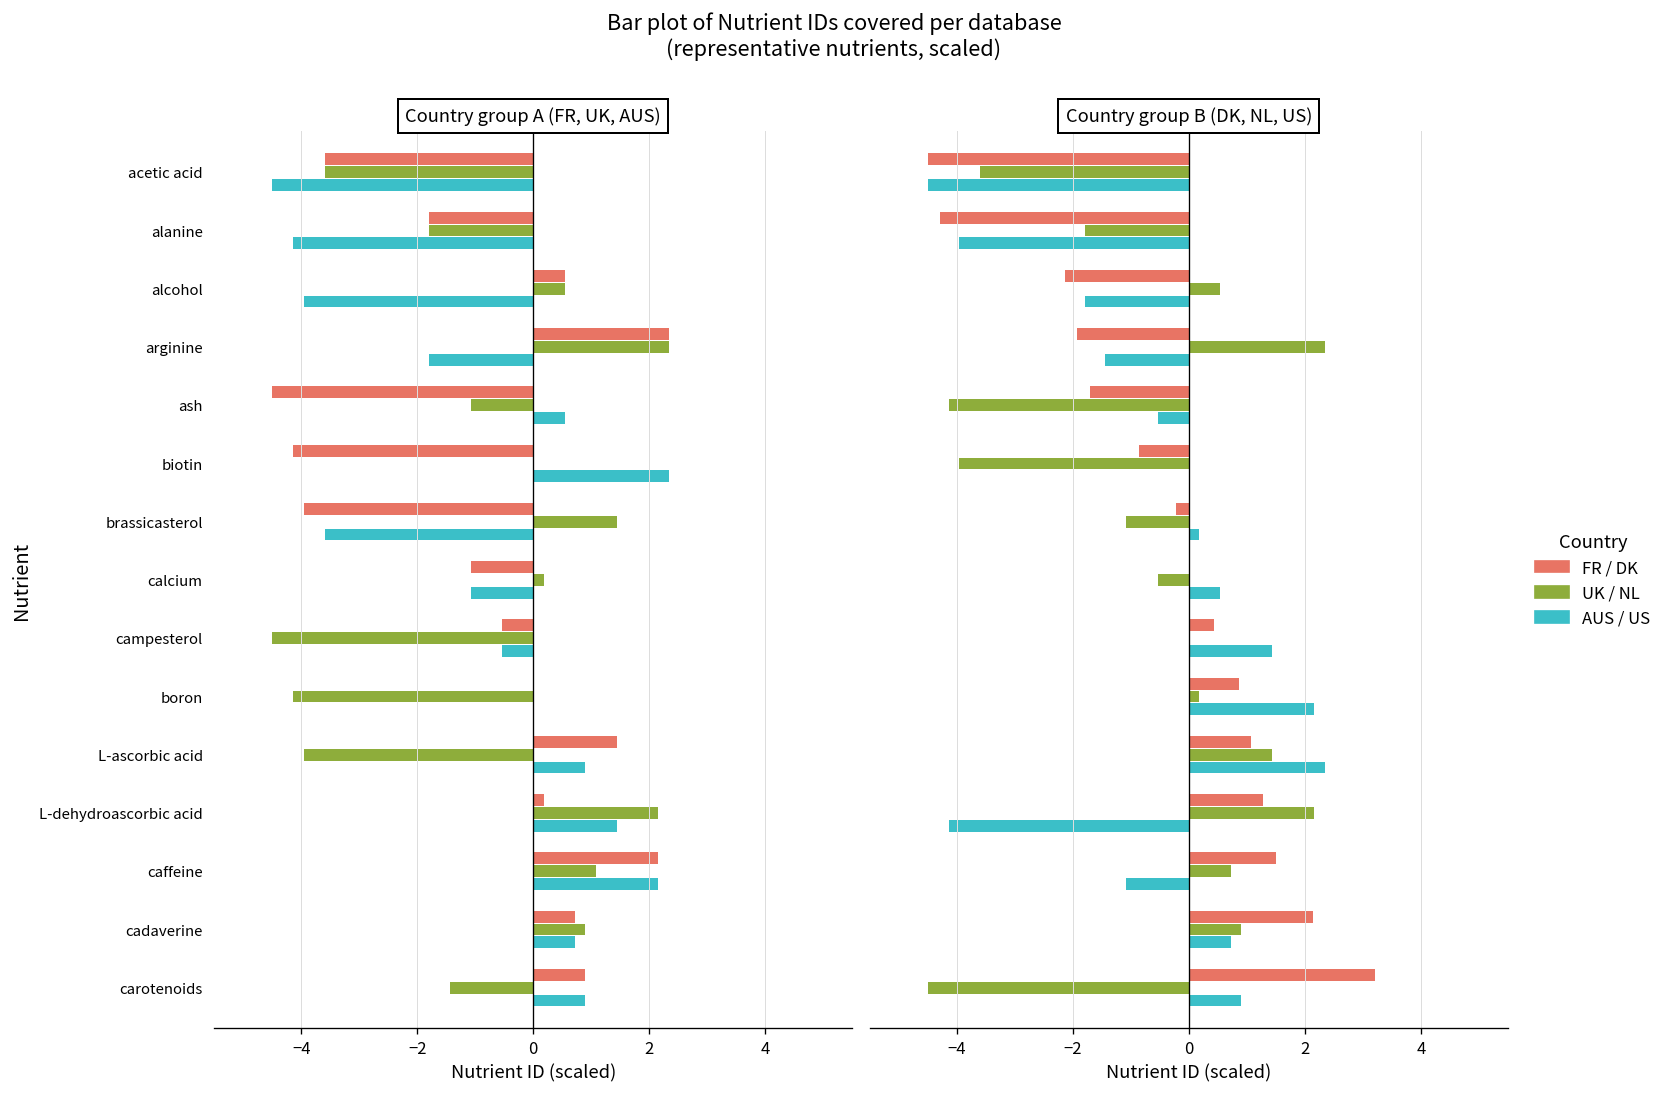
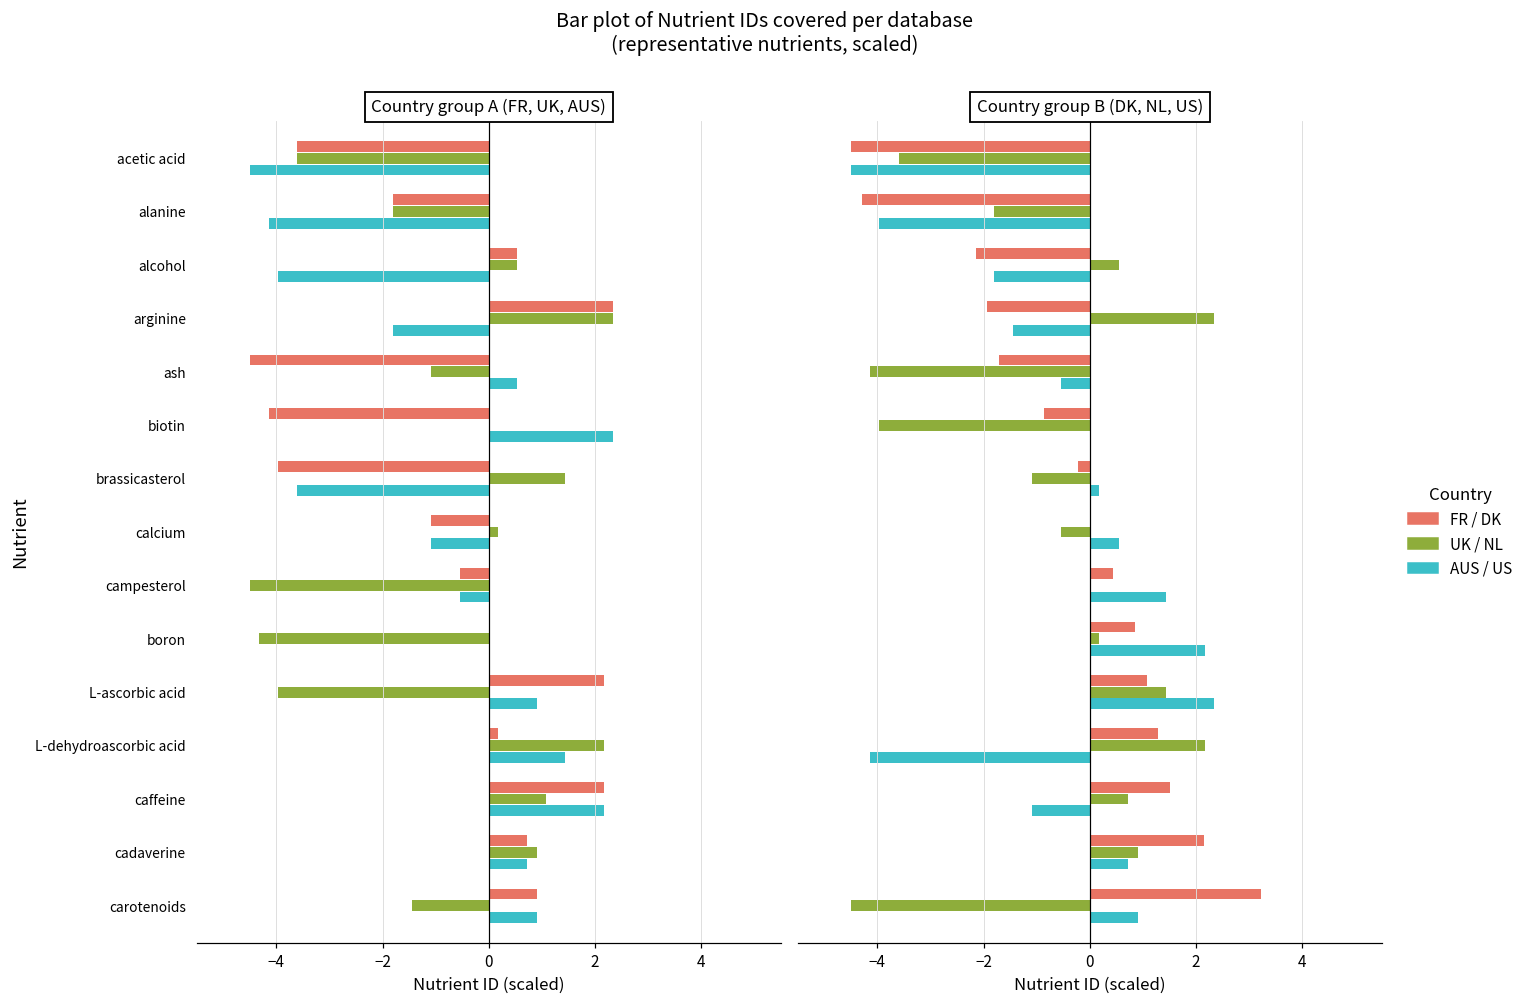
Country group A (FR, UK, AUS), UK / NL, boron: -4.1 -> -4.3
Country group A (FR, UK, AUS), FR / DK, L-ascorbic acid: 1.4 -> 2.2
